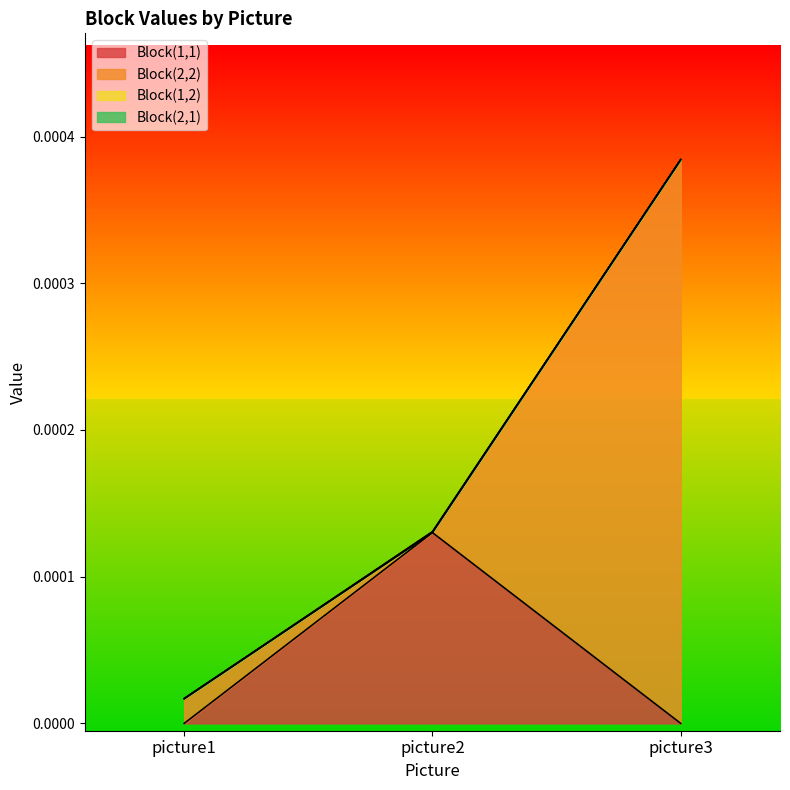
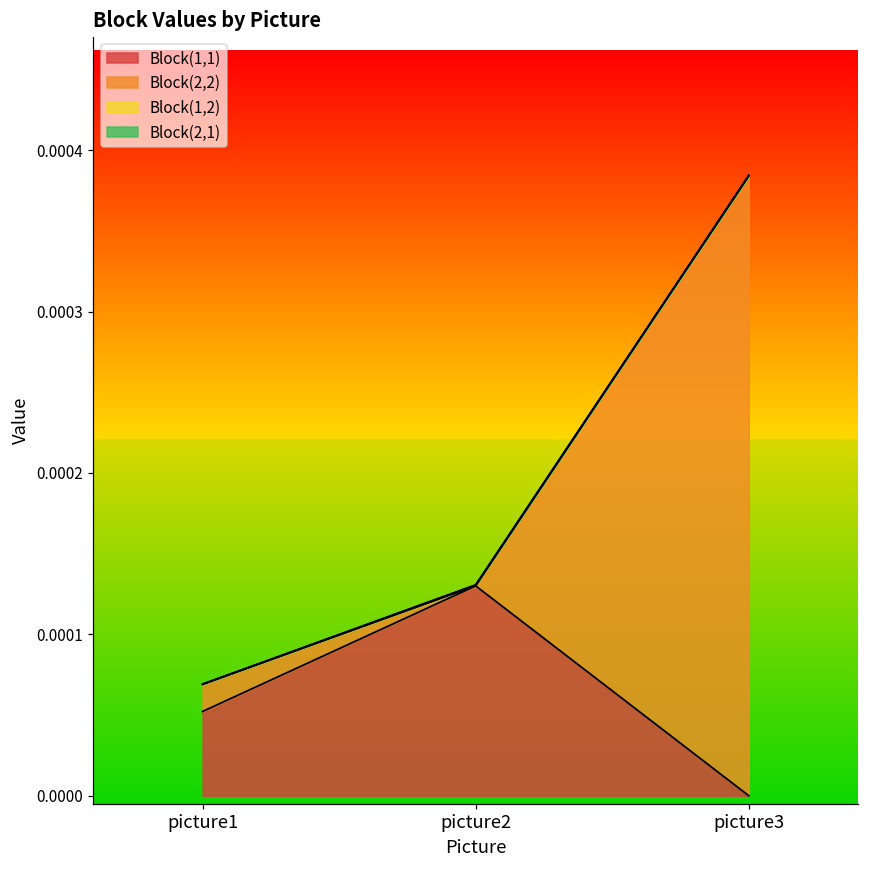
Block(1,1), picture1: 0.0000 -> 0.0001
